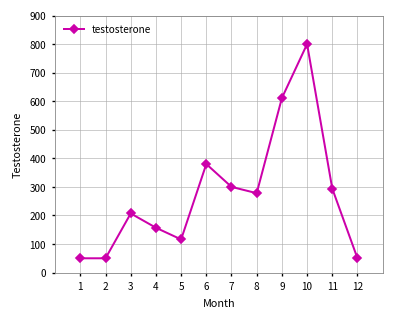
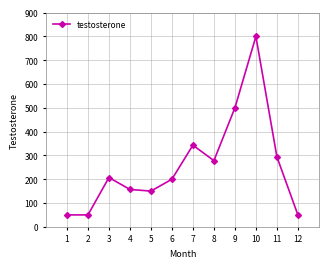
5: 120 -> 150
6: 380 -> 200
7: 300 -> 340
9: 610 -> 500
